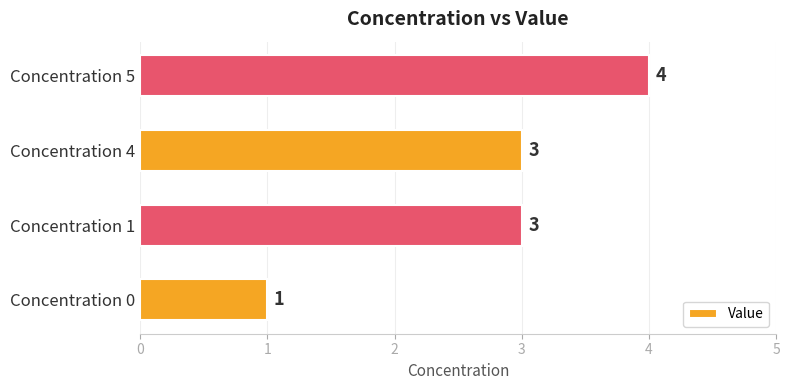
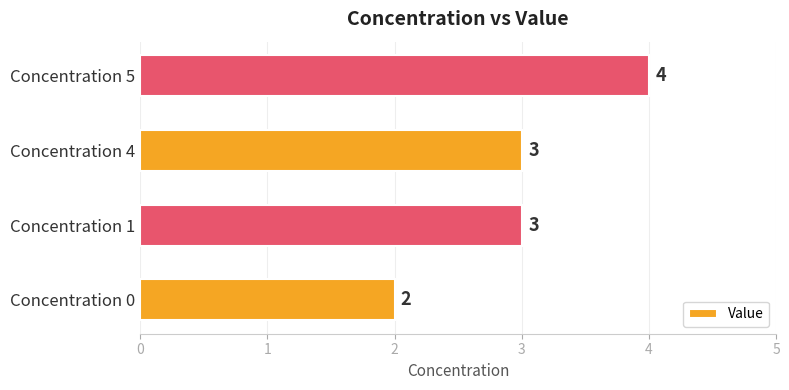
Concentration 0: 1 -> 2
